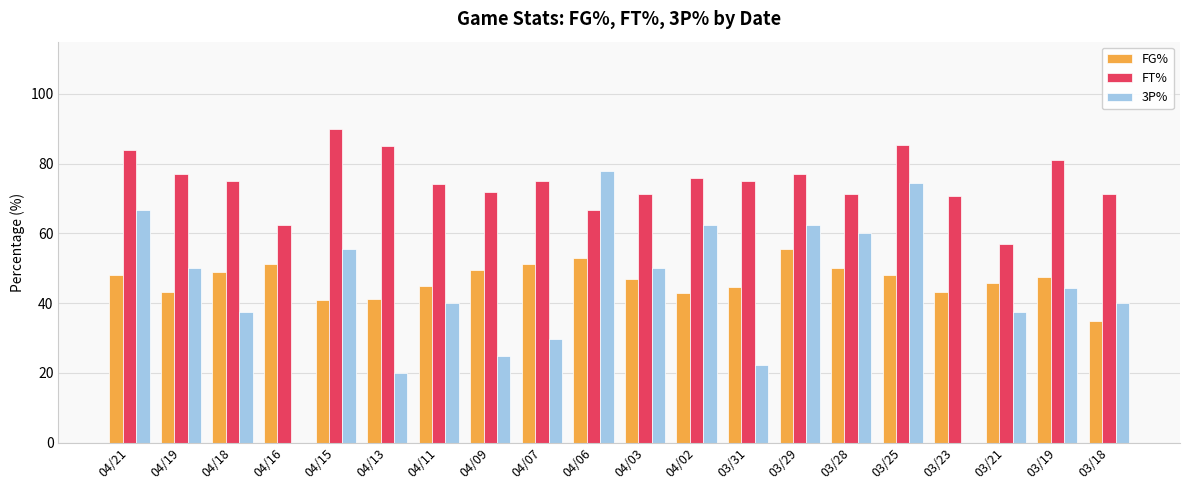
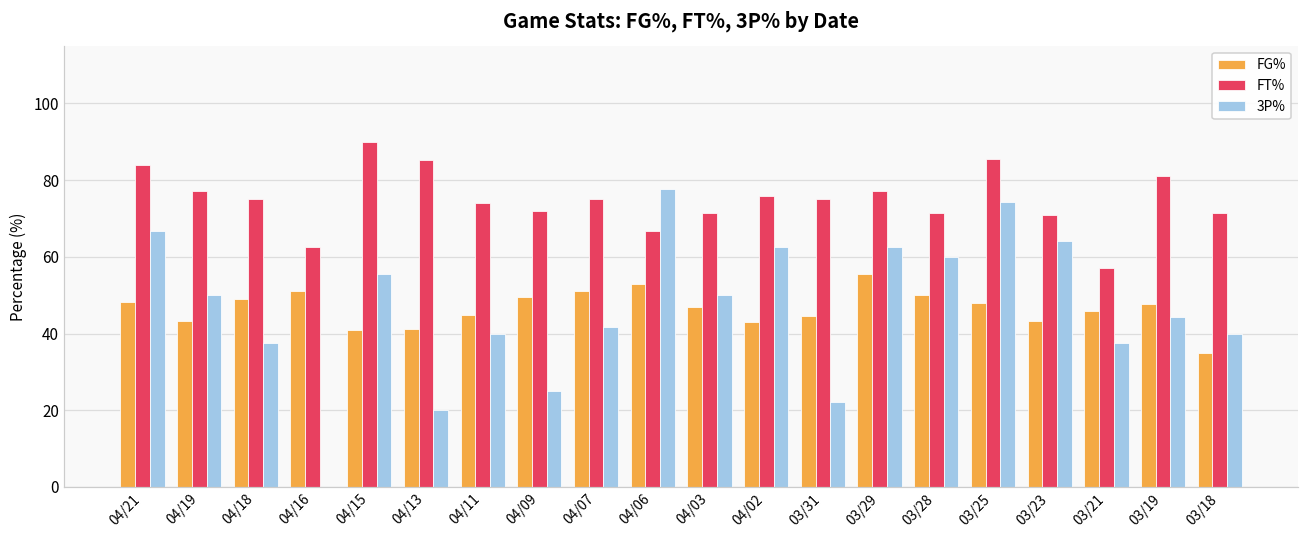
3P%, 04/07: 30 -> 42
3P%, 03/23: 0 -> 64
